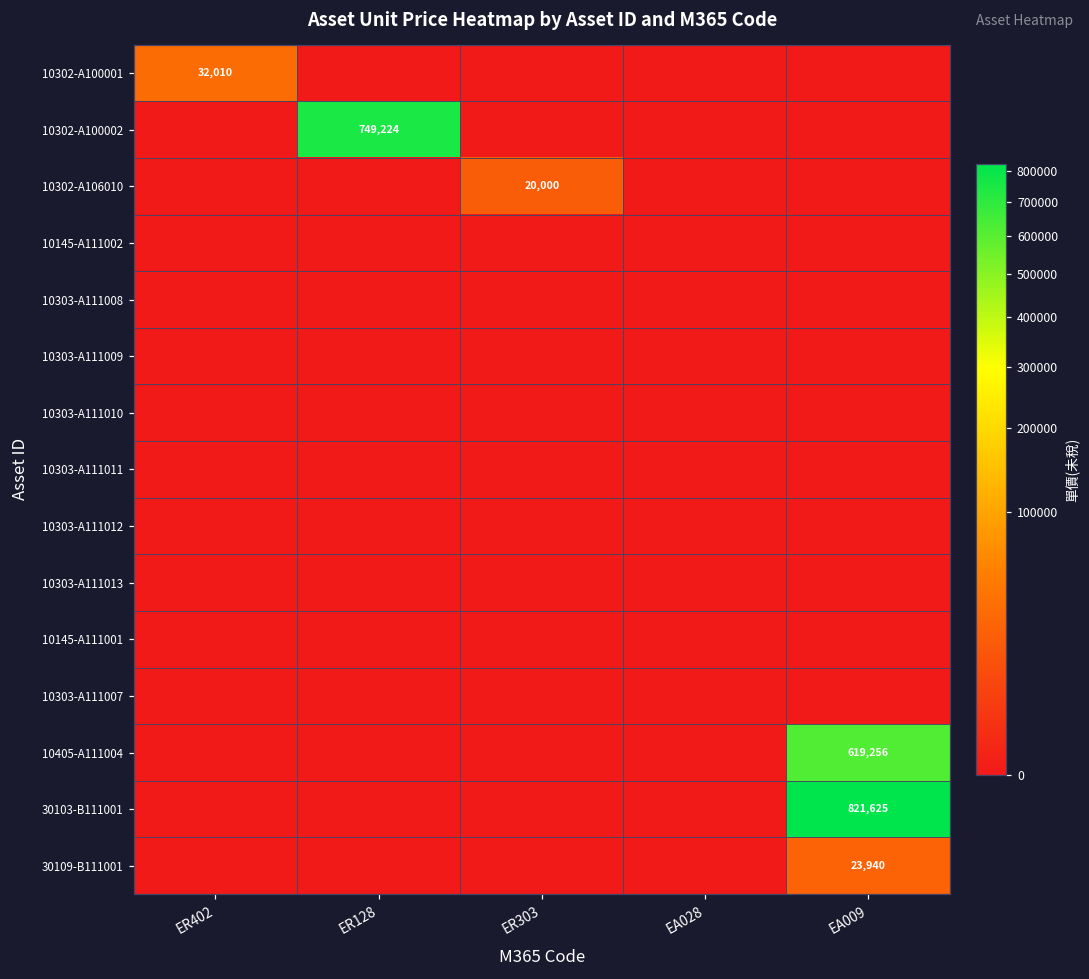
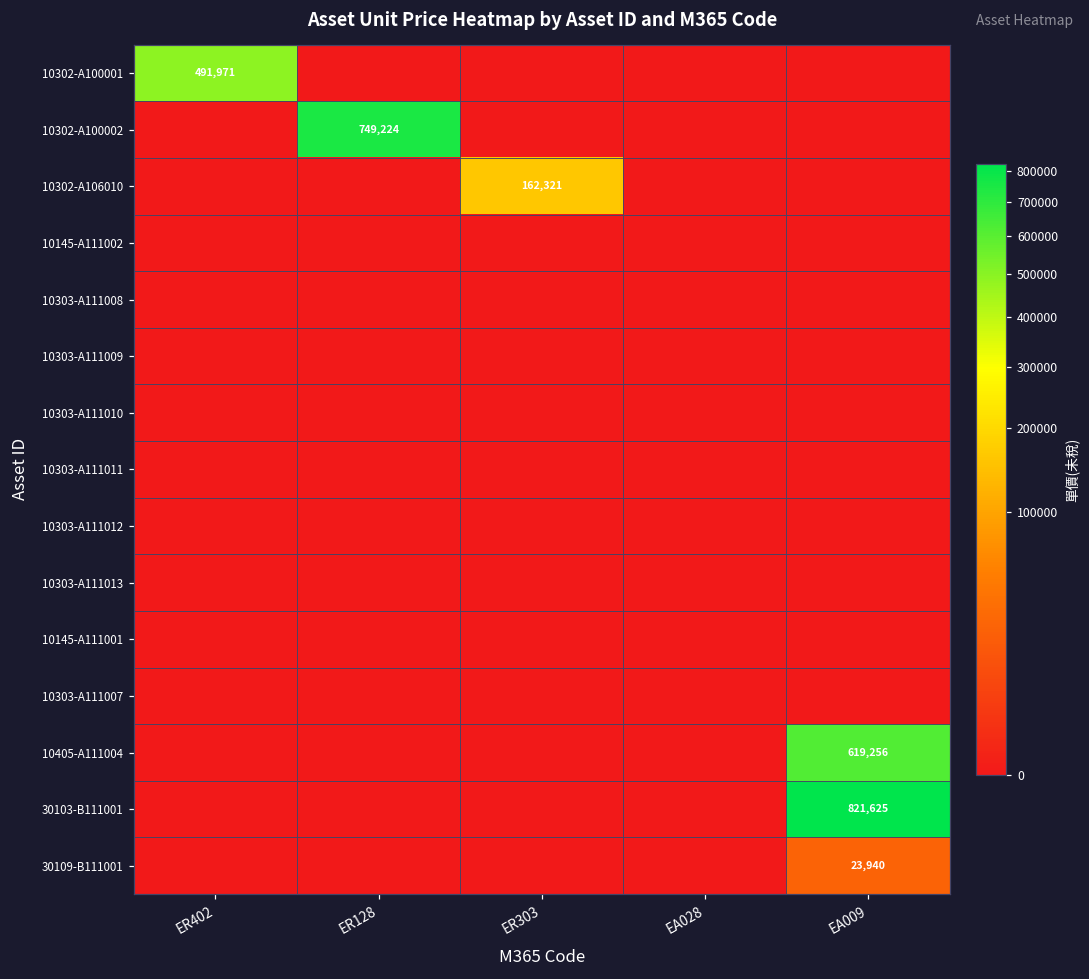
10302-A100001, ER402: 32,010 -> 491,971
10302-A106010, ER303: 20,000 -> 162,321
